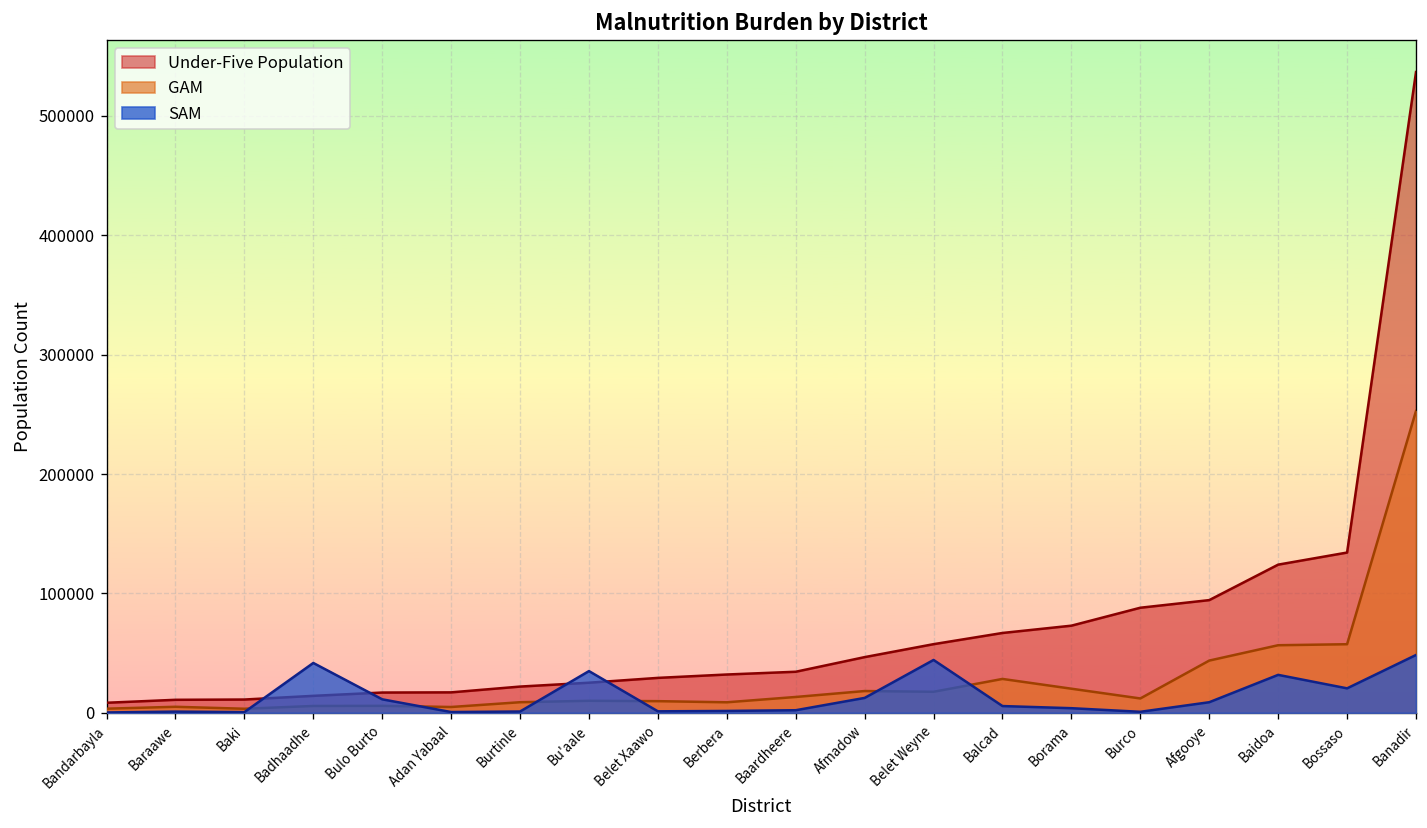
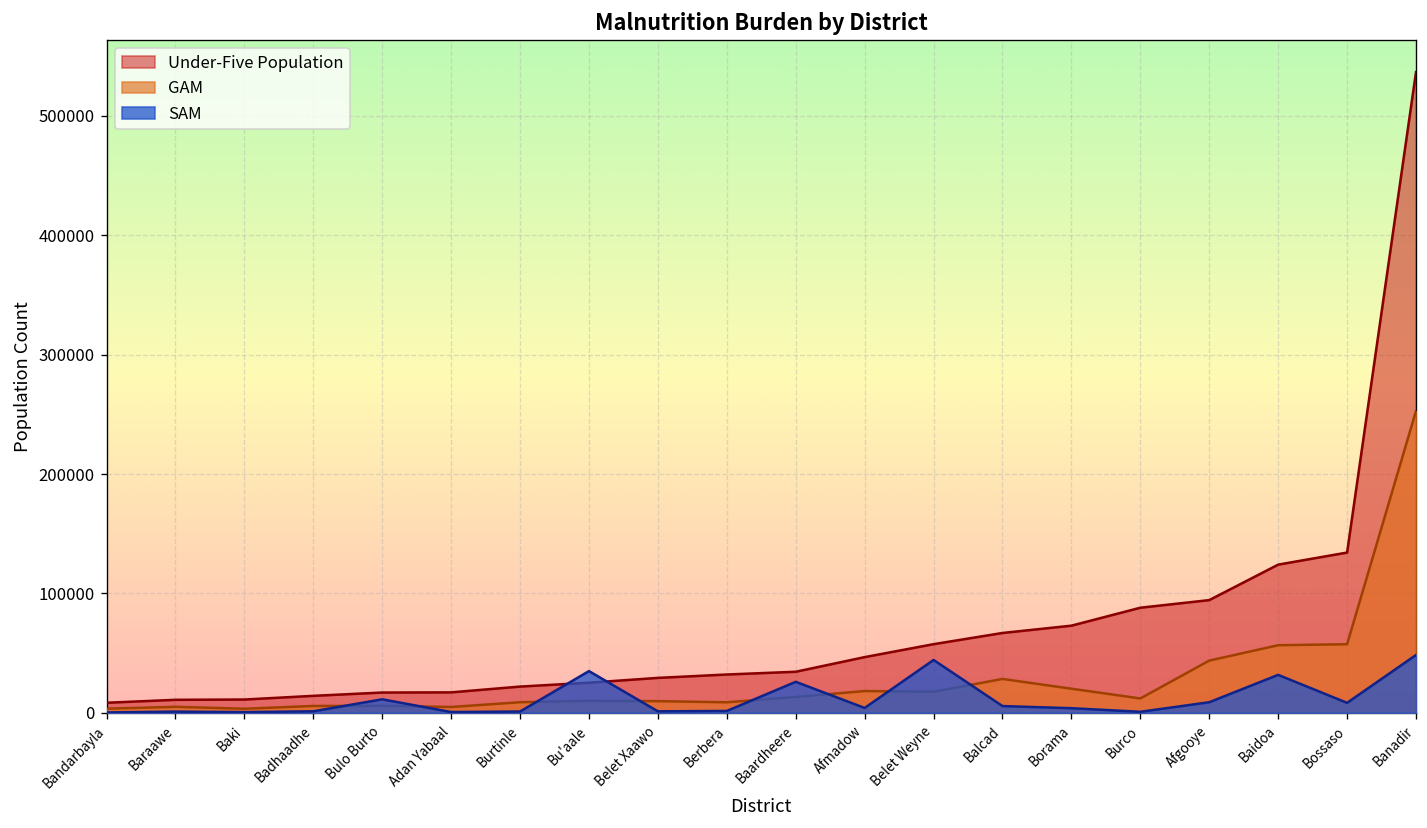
SAM, Badhaadhe: 40000 -> 0
SAM, Baardheere: 0 -> 30000
SAM, Afmadow: 10000 -> 0
SAM, Bossaso: 20000 -> 10000
